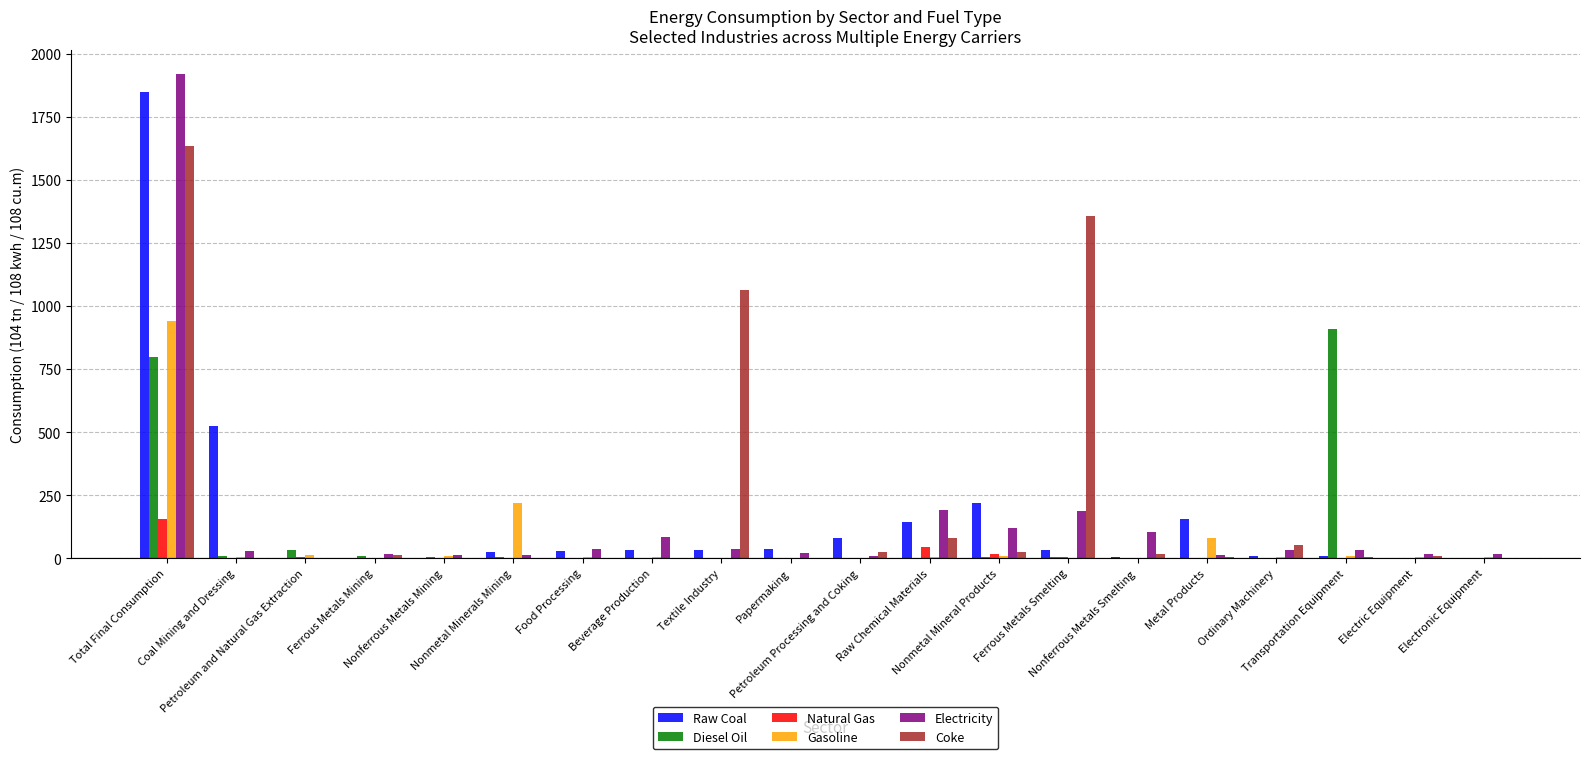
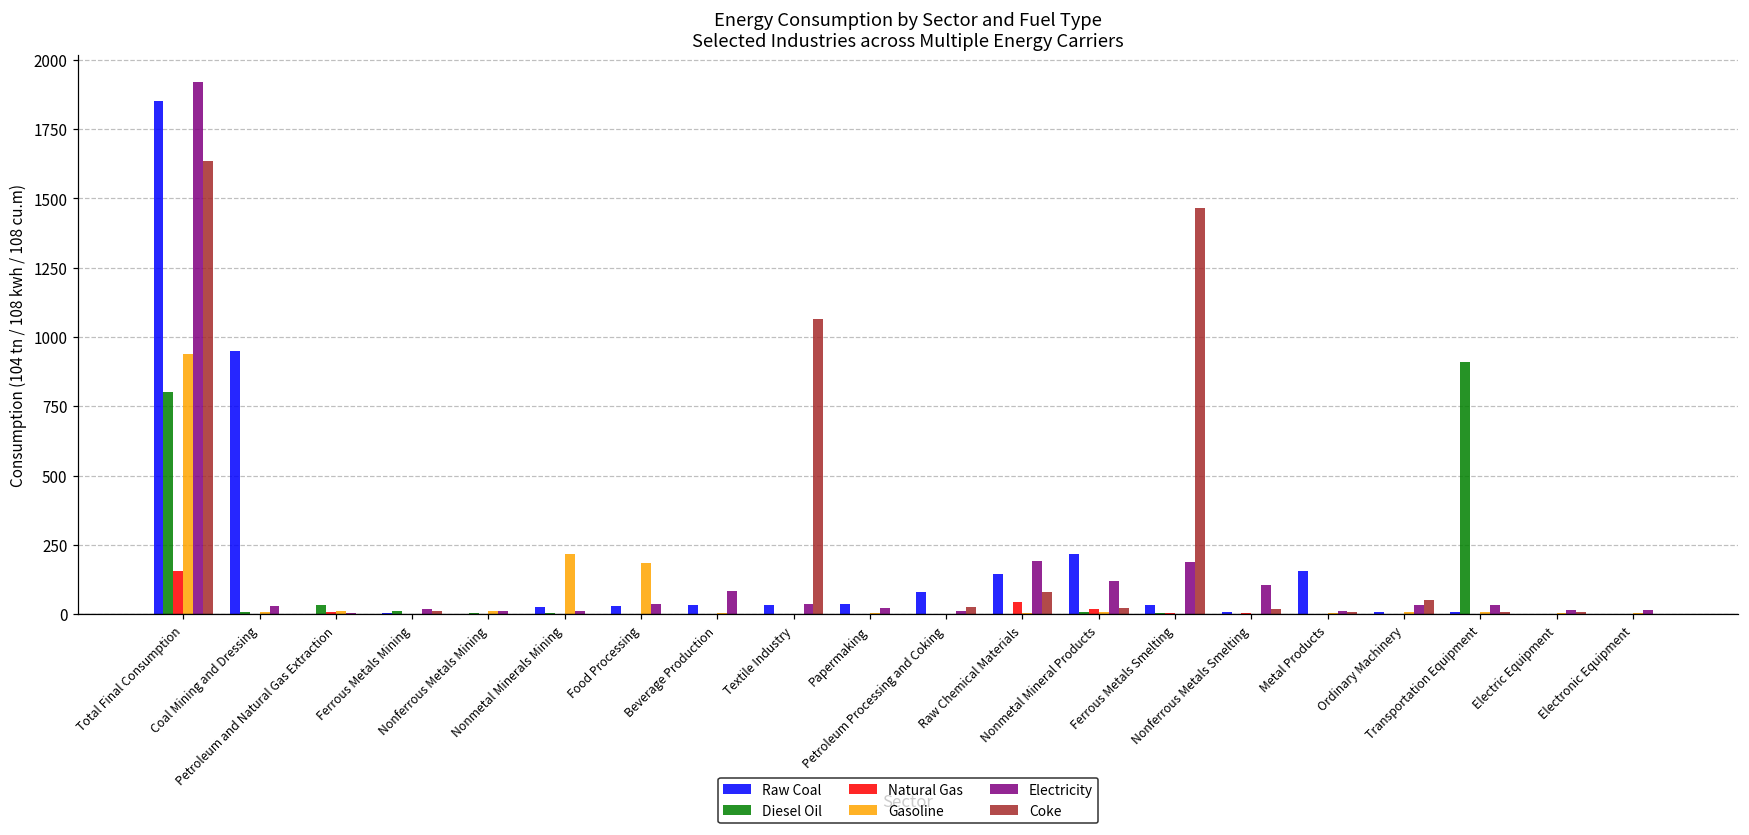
Raw Coal, Coal Mining and Dressing: 530 -> 950
Gasoline, Food Processing: 10 -> 180
Coke, Ferrous Metals Smelting: 1360 -> 1470
Gasoline, Metal Products: 80 -> 0
